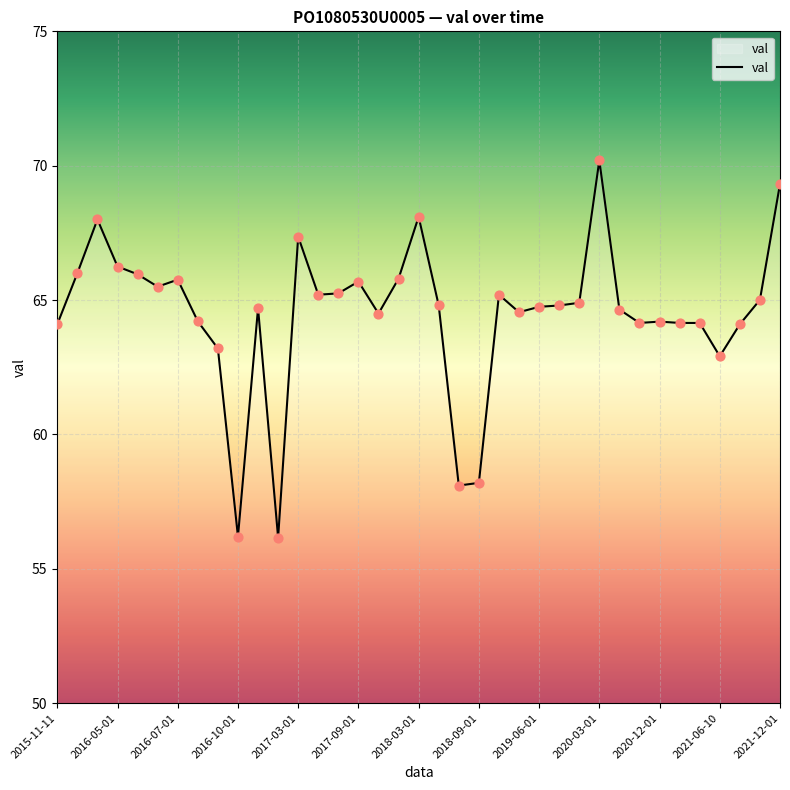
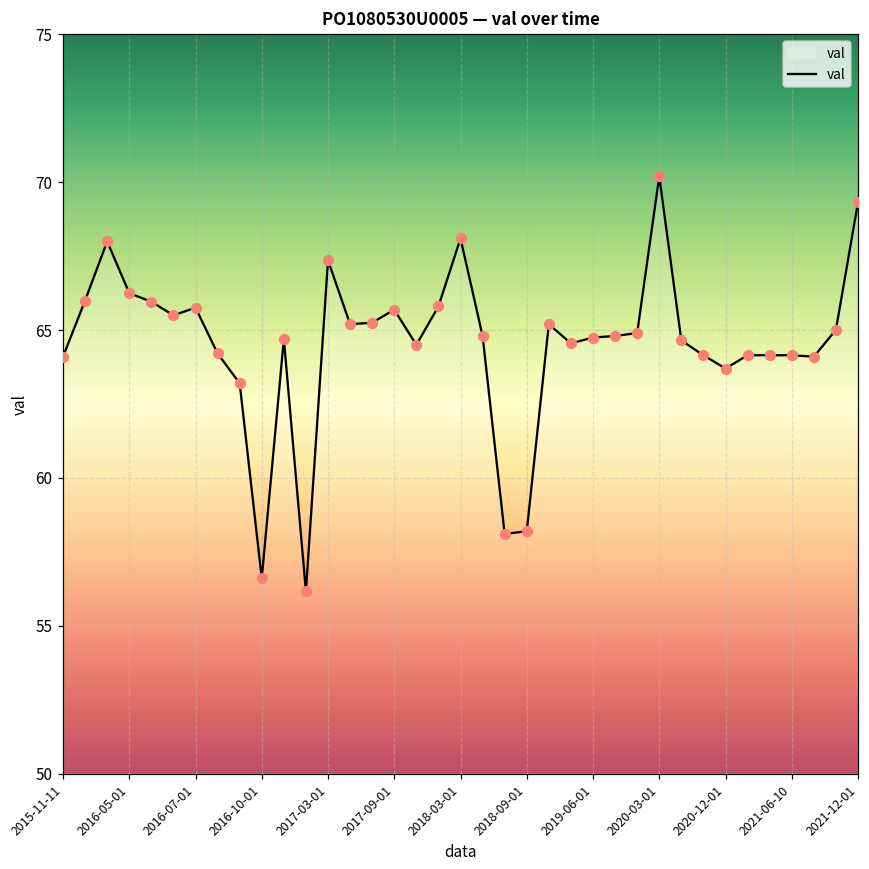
2016-10-01: 56.2 -> 56.6
2020-12-01: 64.2 -> 63.7
2021-06-10: 62.9 -> 64.2
